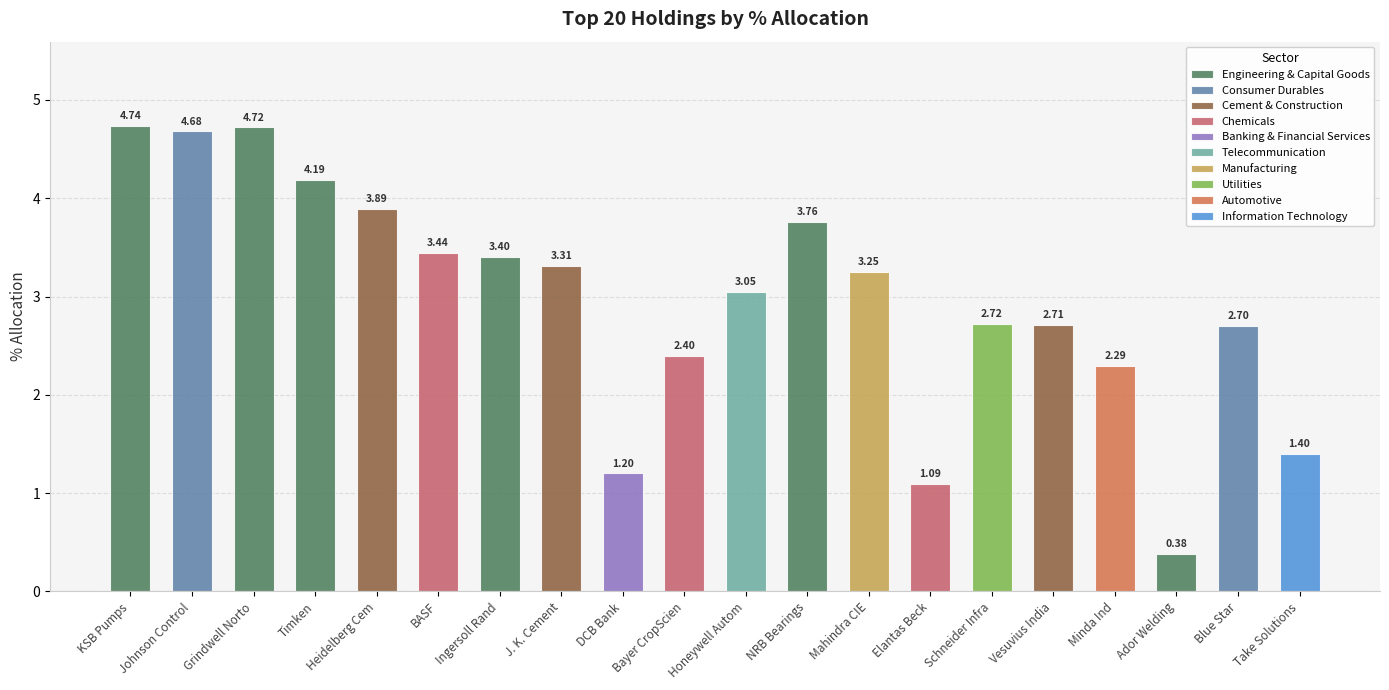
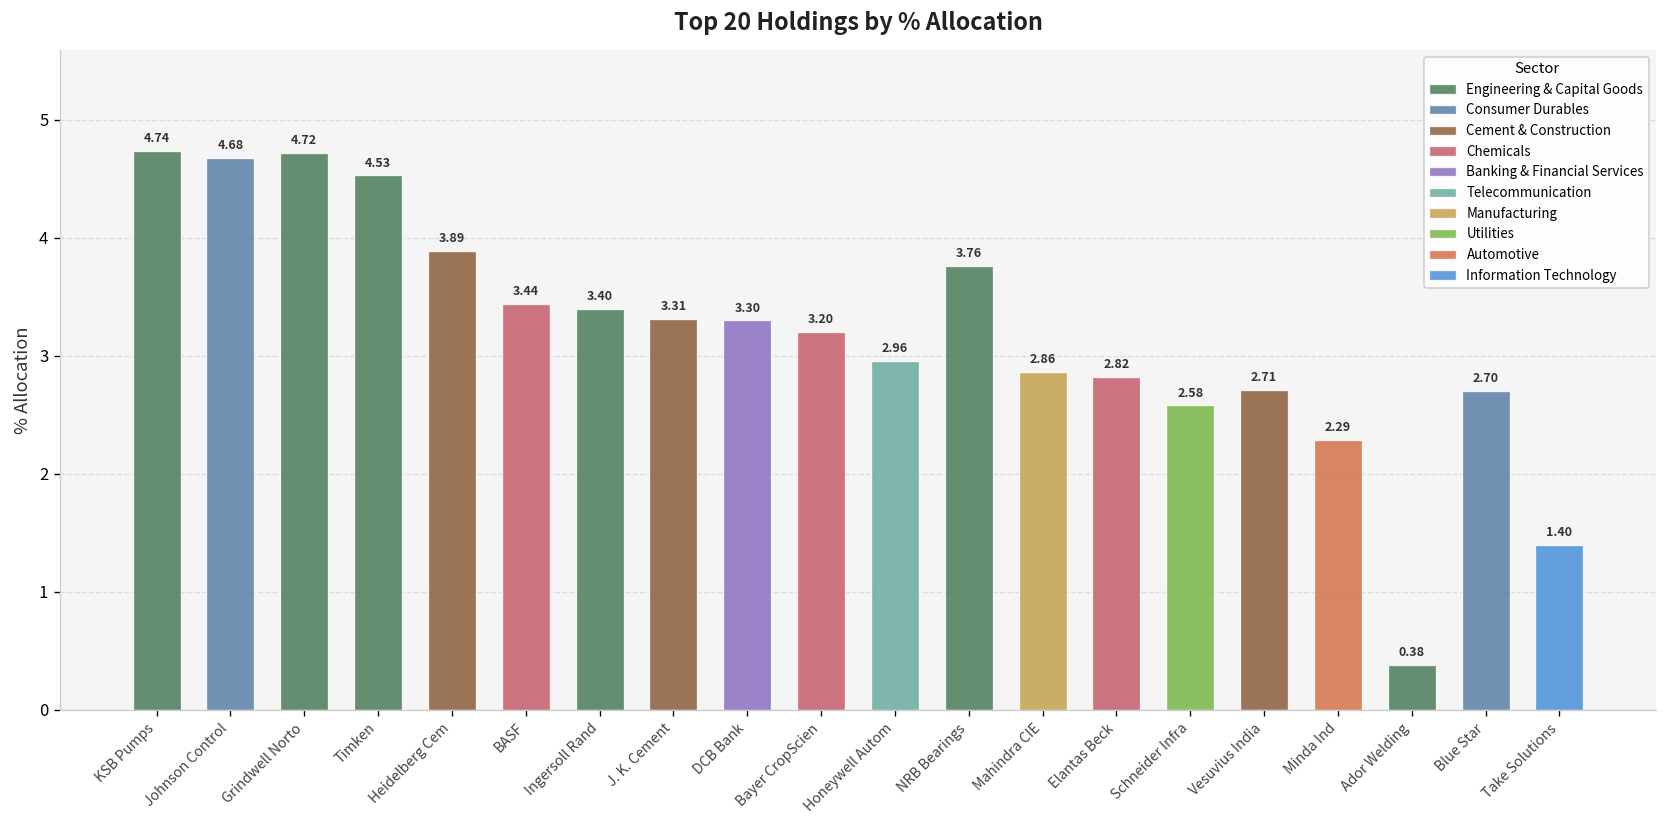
Timken: 4.19 -> 4.53
DCB Bank: 1.20 -> 3.30
Bayer CropScien: 2.40 -> 3.20
Honeywell Autom: 3.05 -> 2.96
Mahindra CIE: 3.25 -> 2.86
Elantas Beck: 1.09 -> 2.82
Schneider Infra: 2.72 -> 2.58
